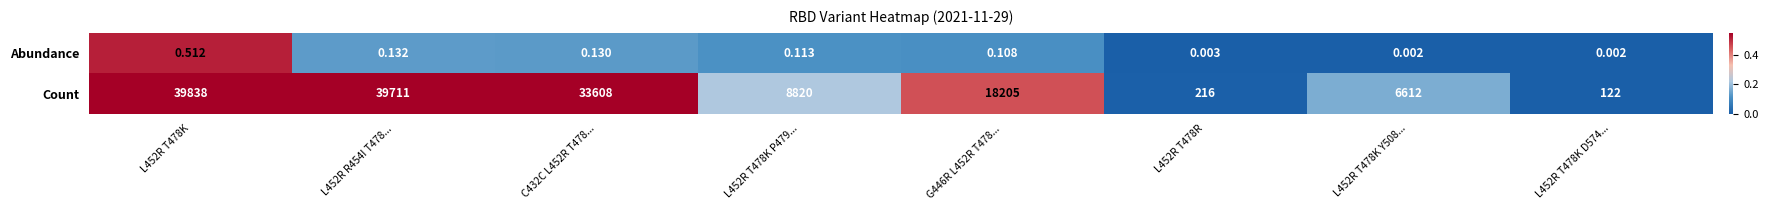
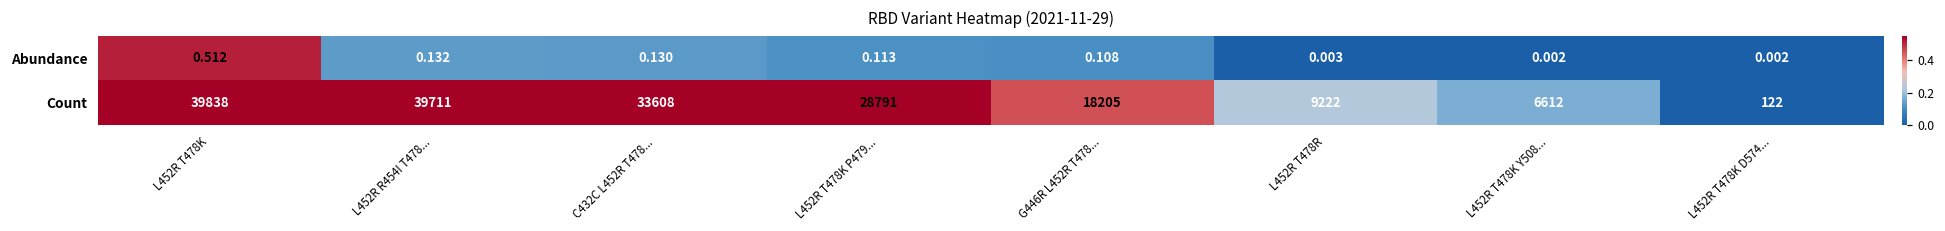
Count, L452R T478K P479...: 8820 -> 28791
Count, L452R T478R: 216 -> 9222
